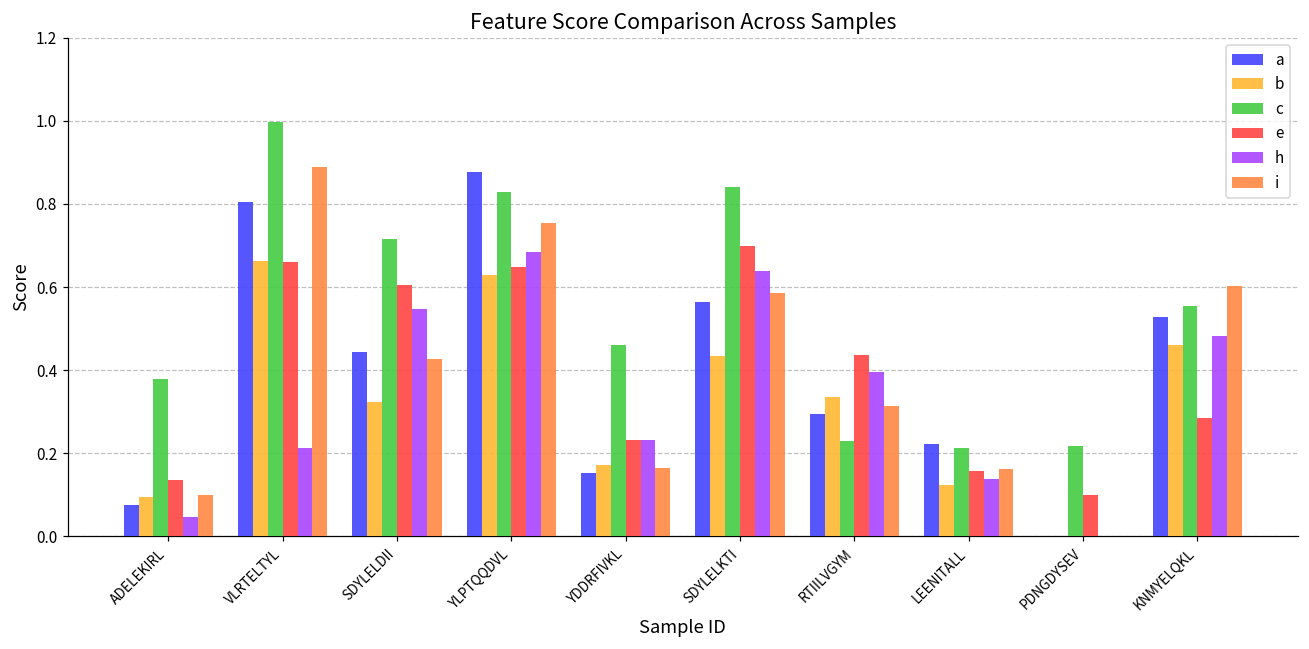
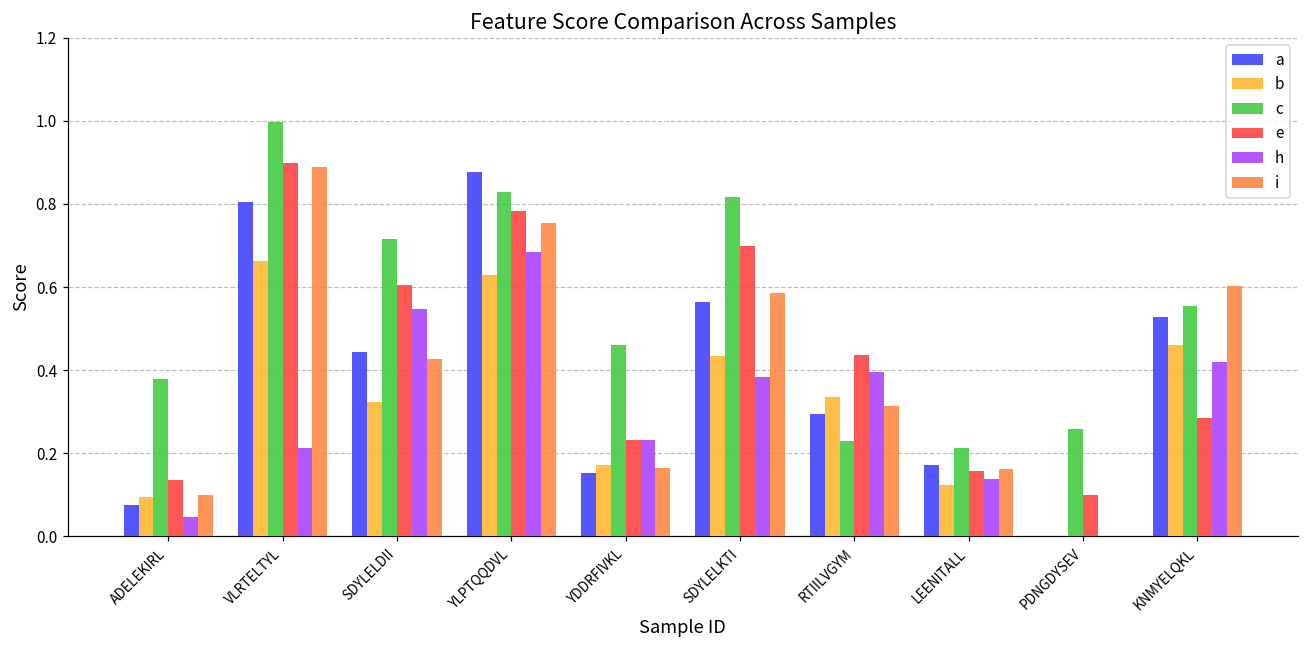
e, VLRTELTYL: 0.66 -> 0.90
e, YLPTQQDVL: 0.65 -> 0.78
c, SDYLELKTI: 0.84 -> 0.82
h, SDYLELKTI: 0.64 -> 0.38
a, LEENITALL: 0.22 -> 0.17
c, PDNGDYSEV: 0.22 -> 0.26
h, KNMYELQKL: 0.48 -> 0.42
